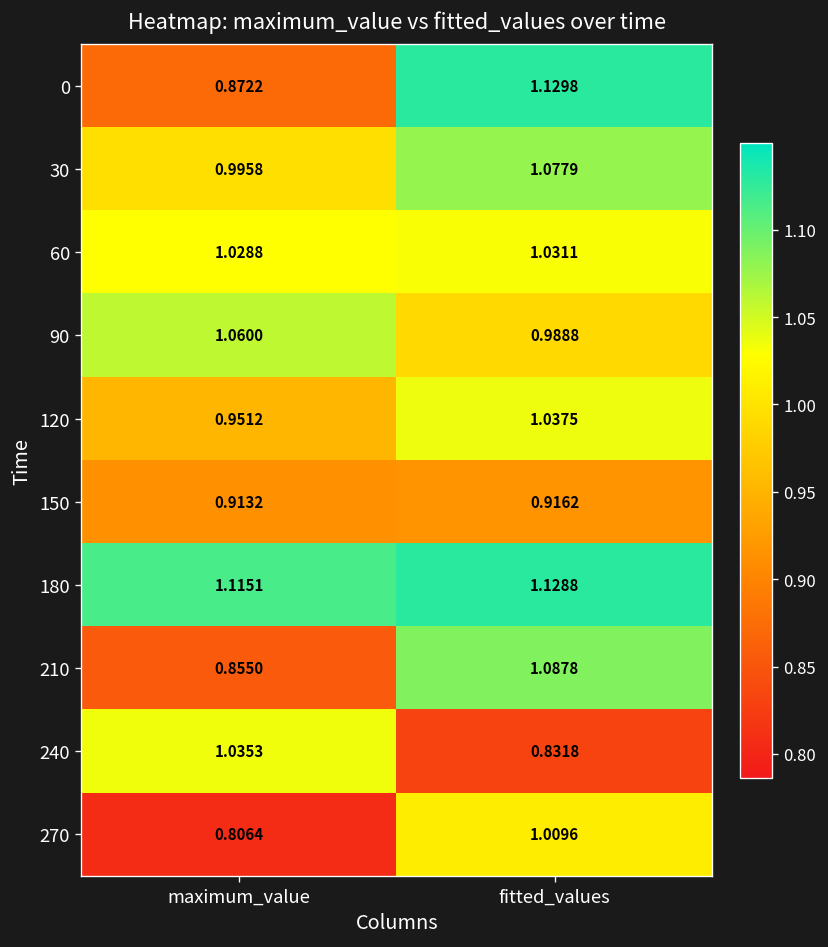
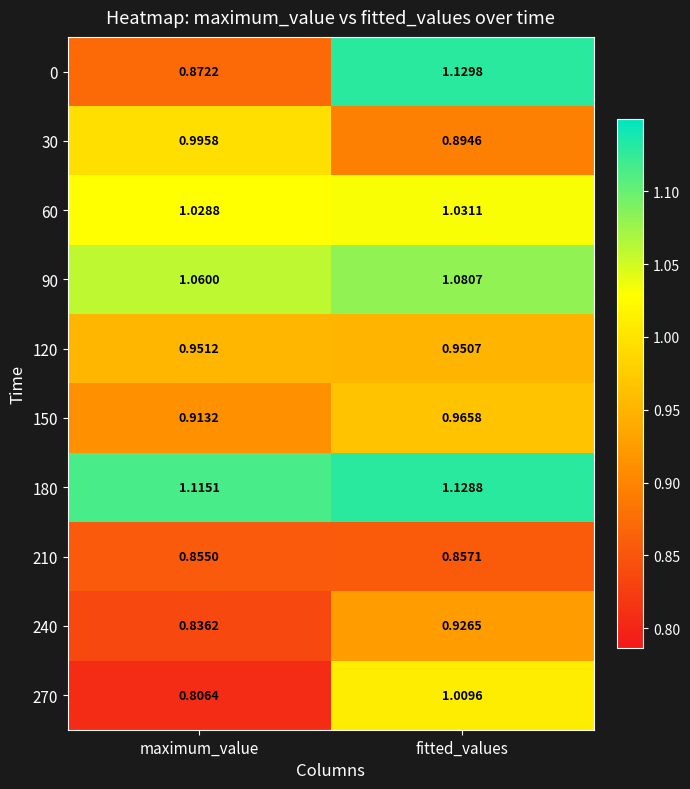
30, fitted_values: 1.0779 -> 0.8946
90, fitted_values: 0.9888 -> 1.0807
120, fitted_values: 1.0375 -> 0.9507
150, fitted_values: 0.9162 -> 0.9658
210, fitted_values: 1.0878 -> 0.8571
240, maximum_value: 1.0353 -> 0.8362
240, fitted_values: 0.8318 -> 0.9265
